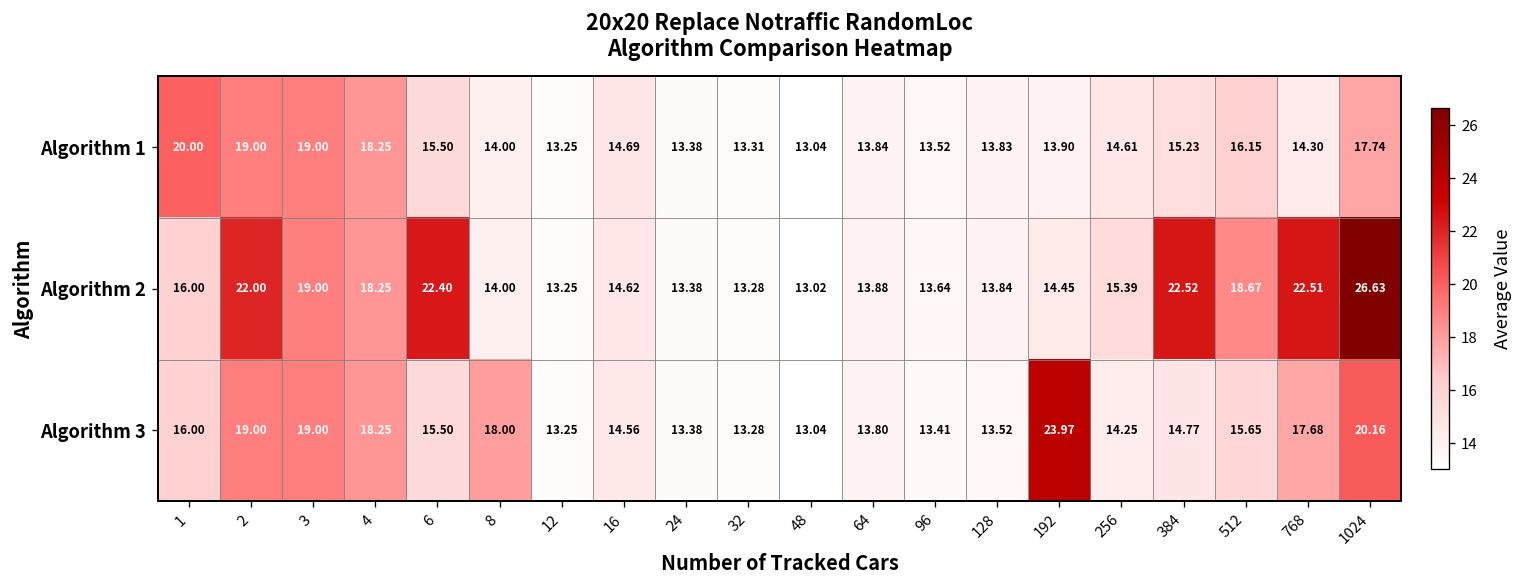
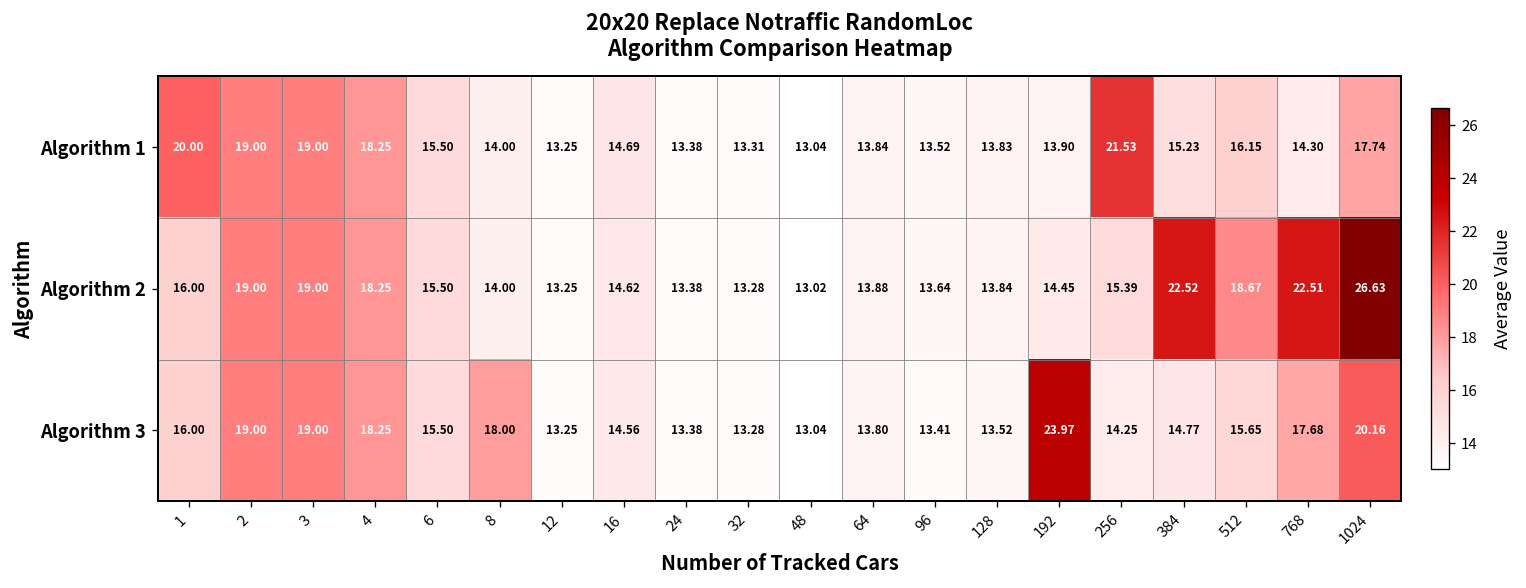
Algorithm 1, 256: 14.61 -> 21.53
Algorithm 2, 2: 22.00 -> 19.00
Algorithm 2, 6: 22.40 -> 15.50
